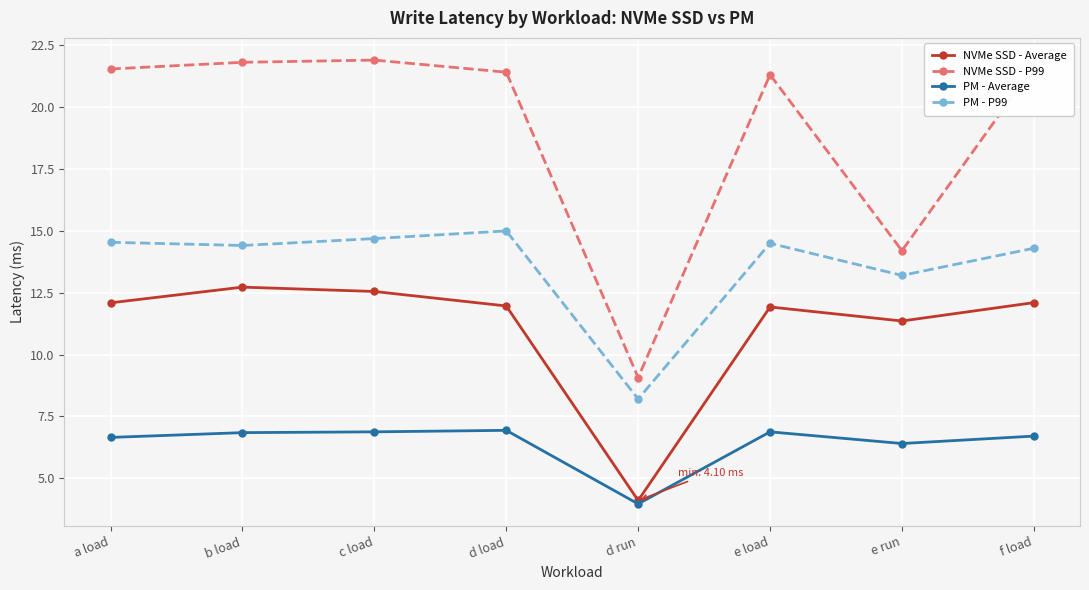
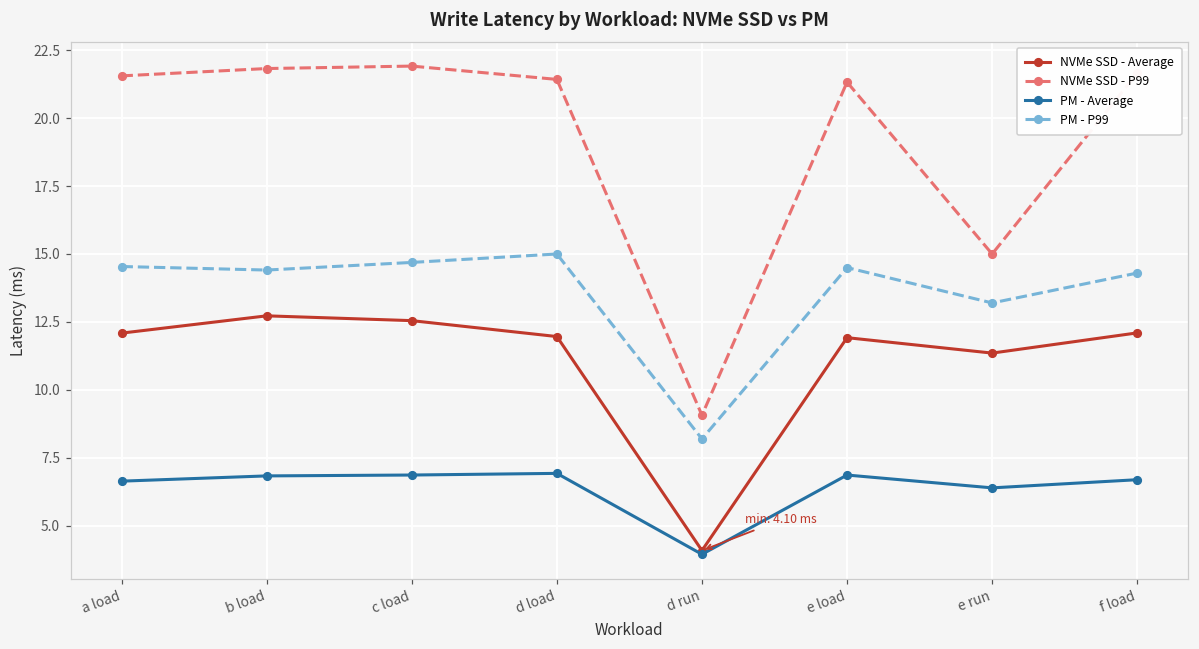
NVMe SSD - P99, e run: 14.2 -> 15.0
